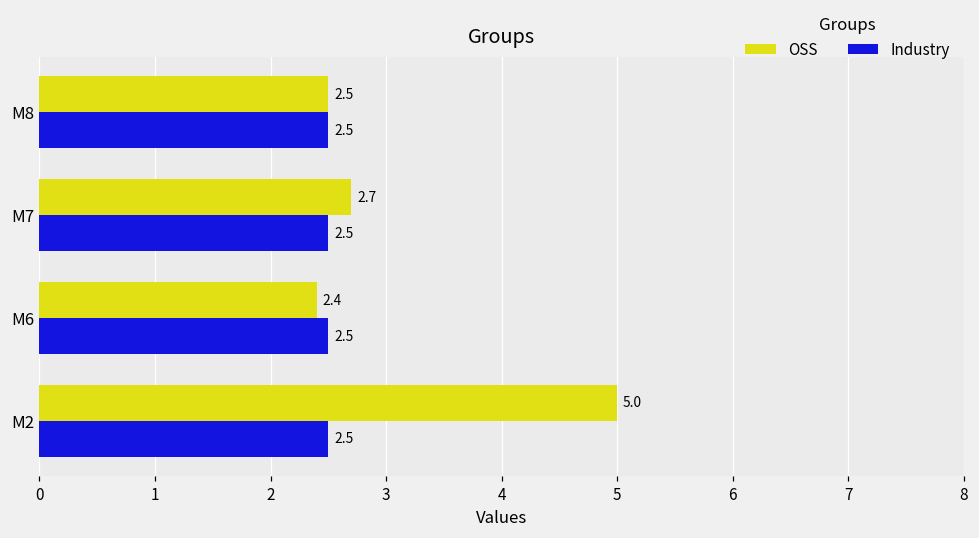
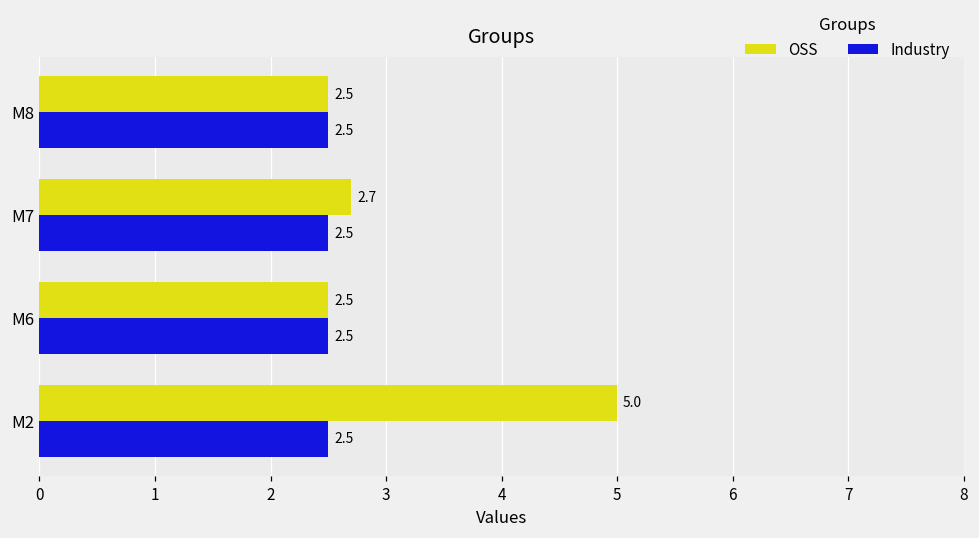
OSS, M6: 2.4 -> 2.5
